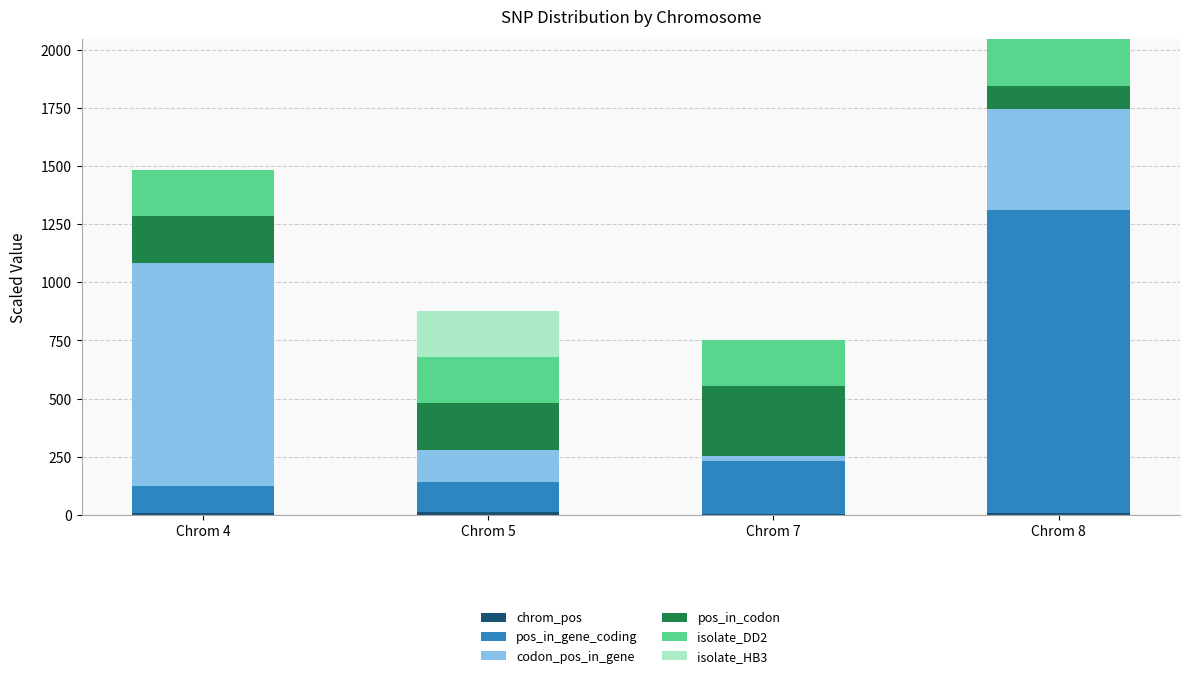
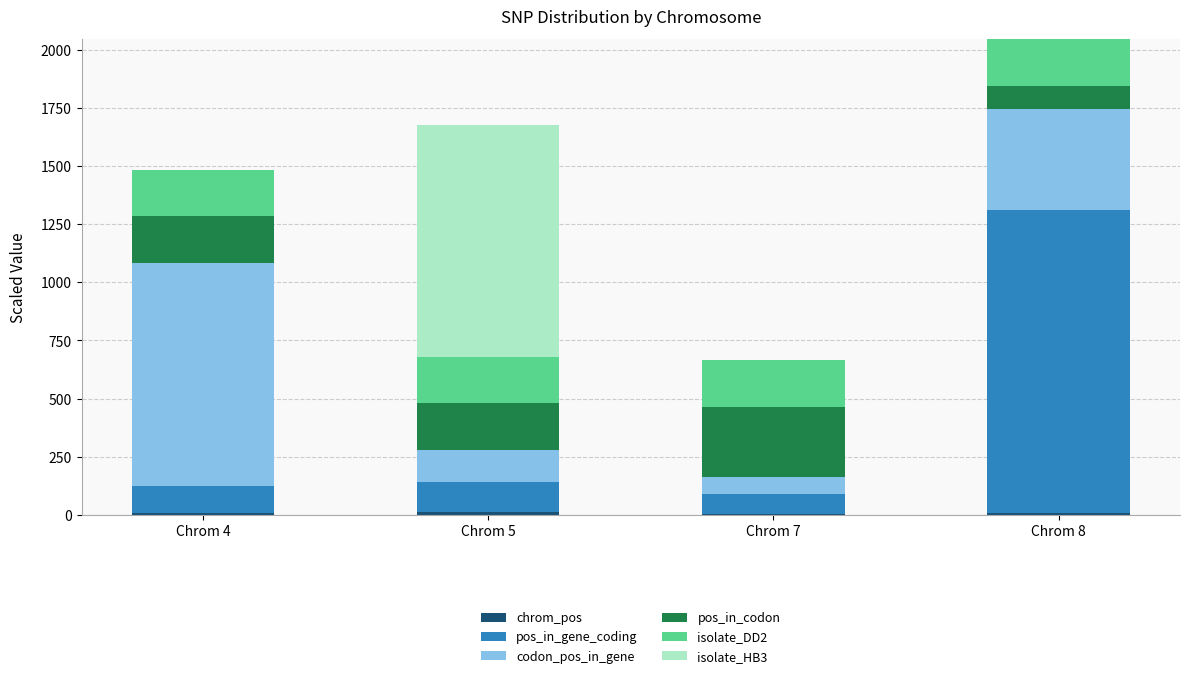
isolate_HB3, Chrom 5: 200 -> 1000
pos_in_gene_coding, Chrom 7: 230 -> 80
codon_pos_in_gene, Chrom 7: 20 -> 80
